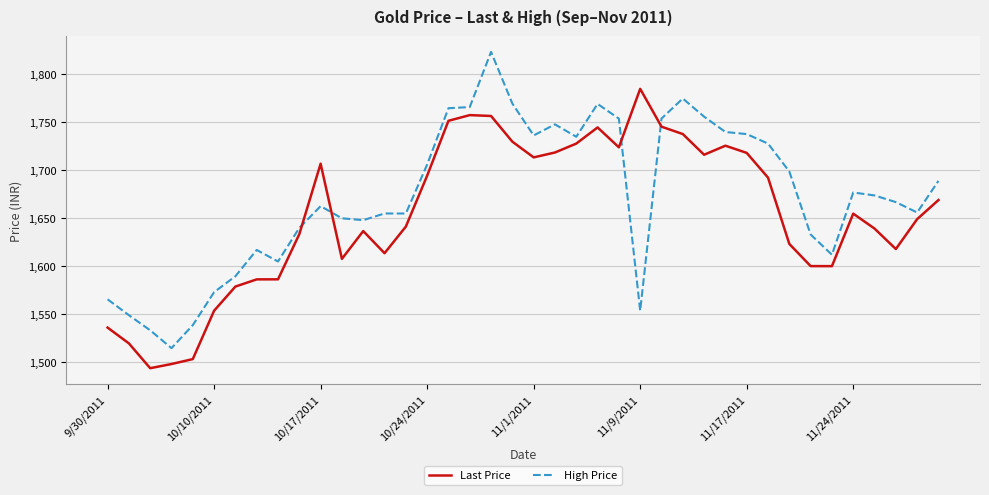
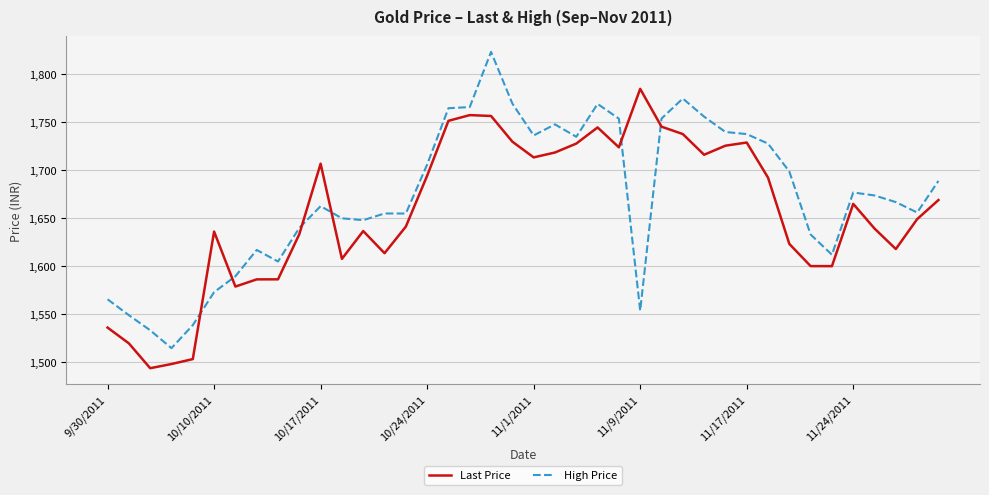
Last Price, 10/10/2011: 1,550 -> 1,640
Last Price, 11/17/2011: 1,720 -> 1,730
Last Price, 11/24/2011: 1,650 -> 1,670
